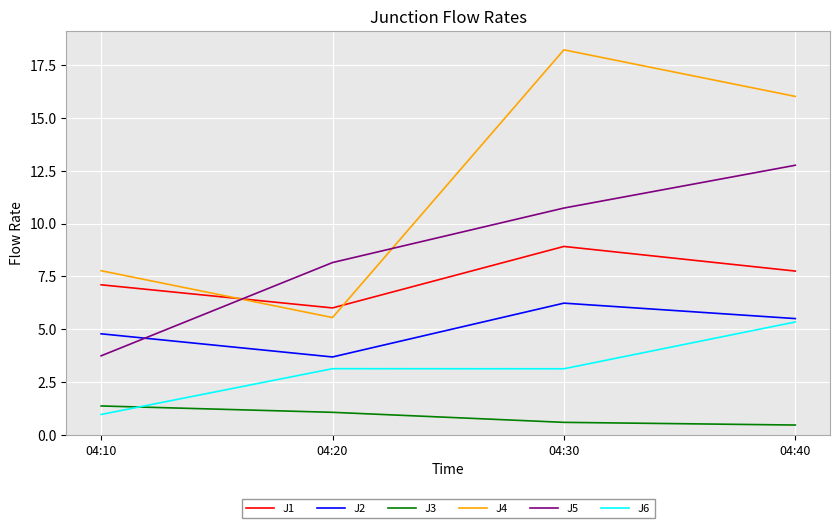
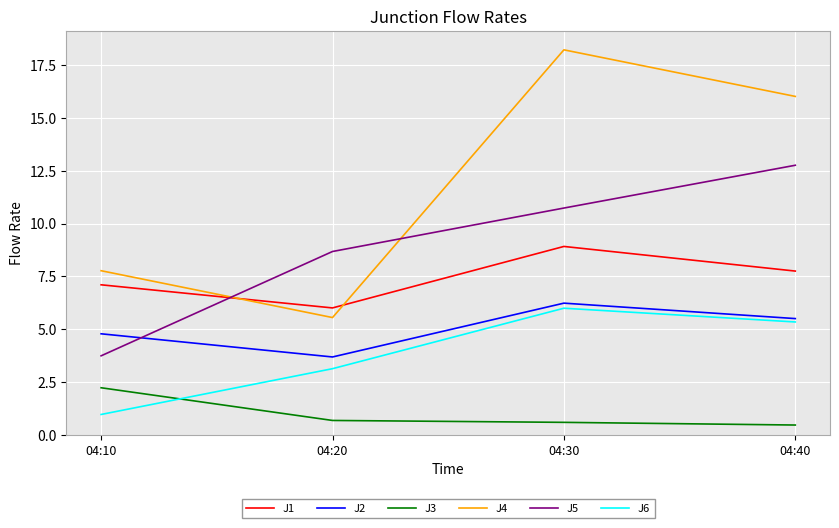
J3, 04:10: 1.4 -> 2.2
J3, 04:20: 1.1 -> 0.7
J5, 04:20: 8.2 -> 8.7
J6, 04:30: 3.1 -> 6.0
